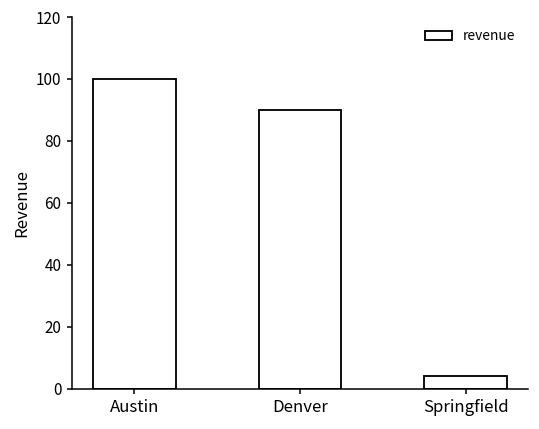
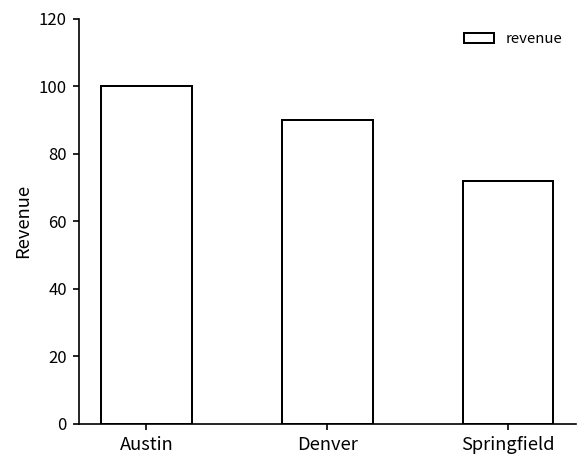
Springfield: 4 -> 72
